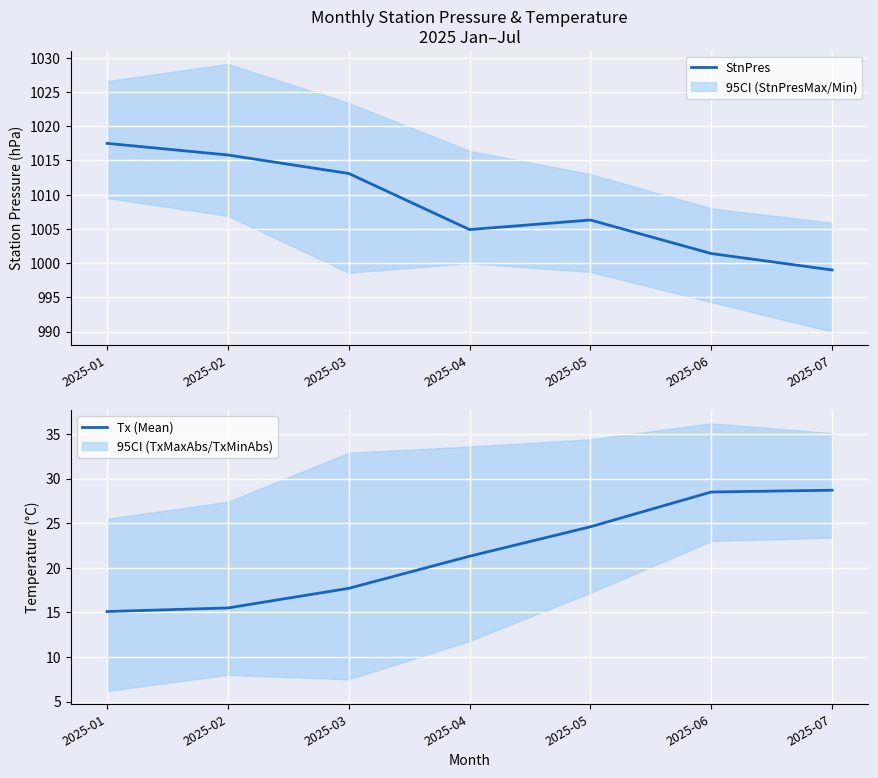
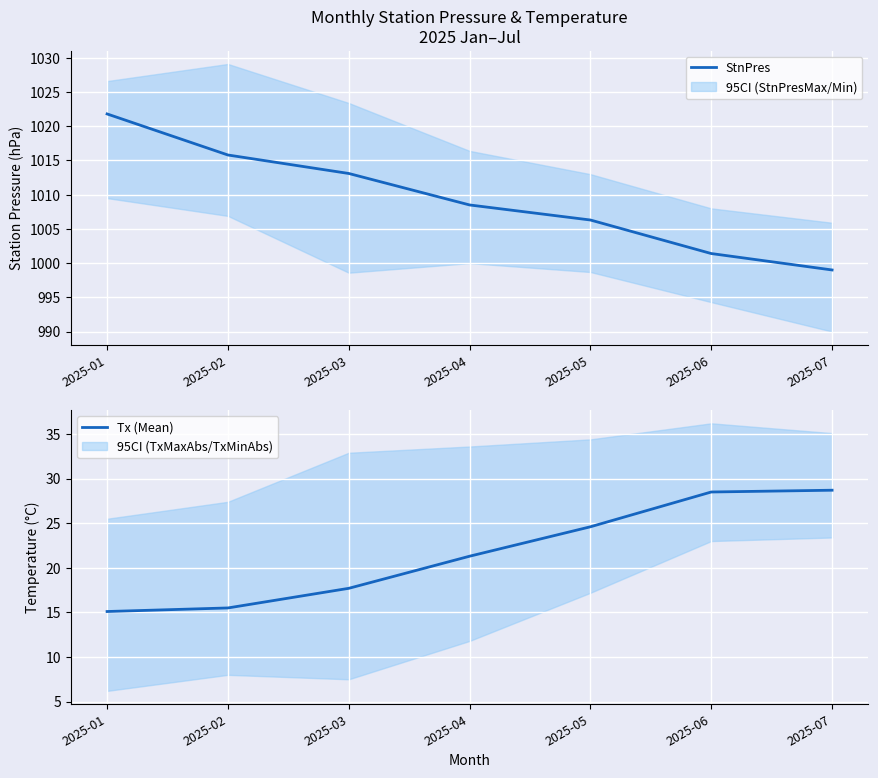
Monthly Station Pressure & Temperature 2025 Jan–Jul, StnPres, 2025-01: 1018 -> 1022
Monthly Station Pressure & Temperature 2025 Jan–Jul, StnPres, 2025-04: 1005 -> 1009
